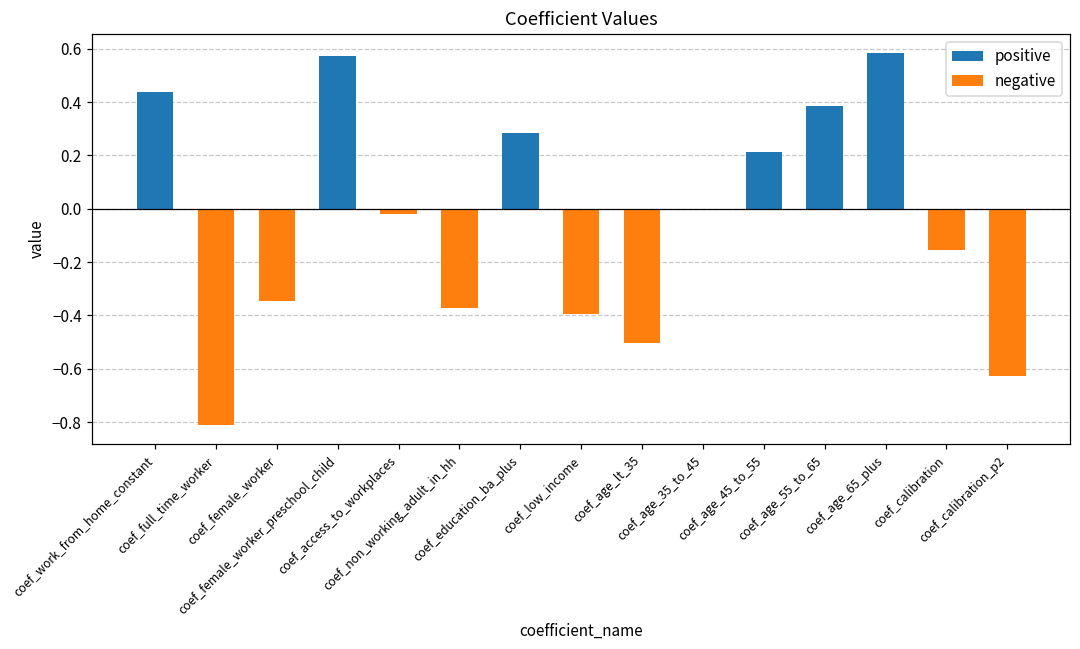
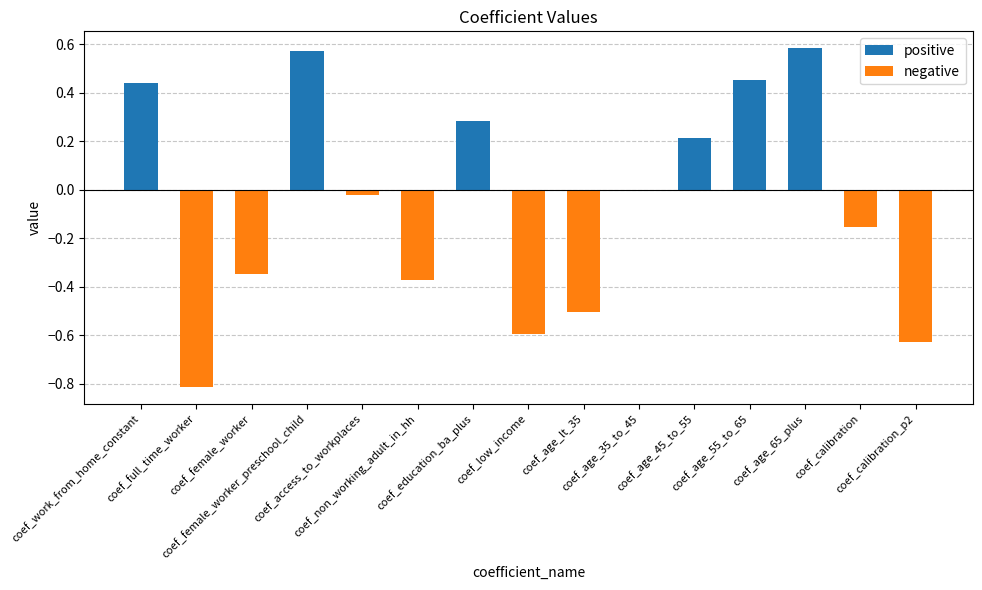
coef_low_income: -0.39 -> -0.60
coef_age_55_to_65: 0.39 -> 0.45
